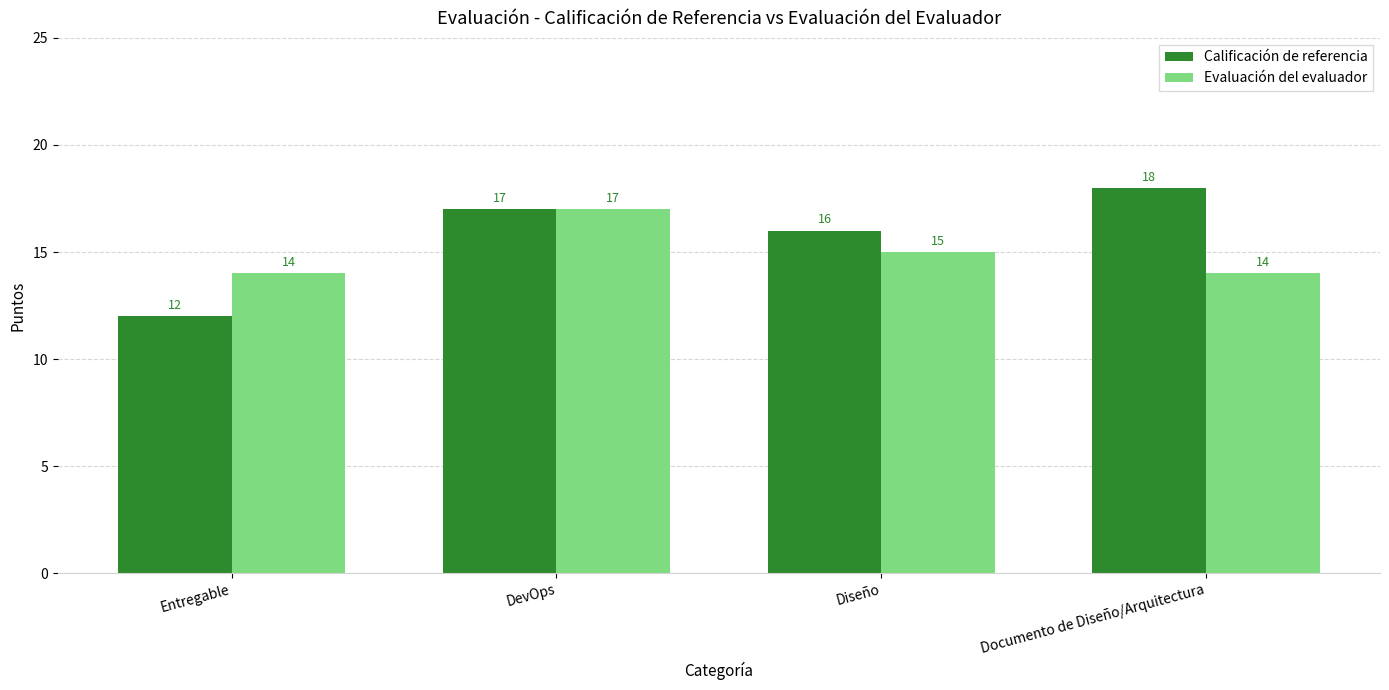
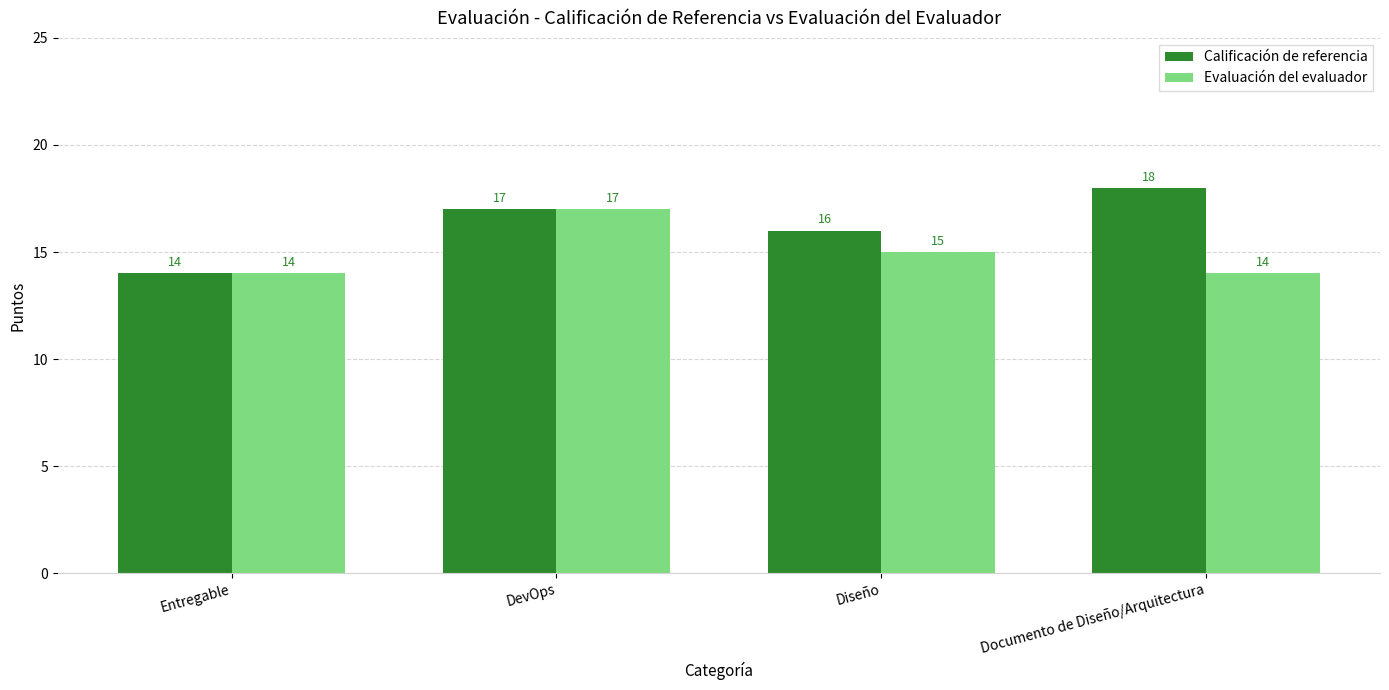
Calificación de referencia, Entregable: 12 -> 14
